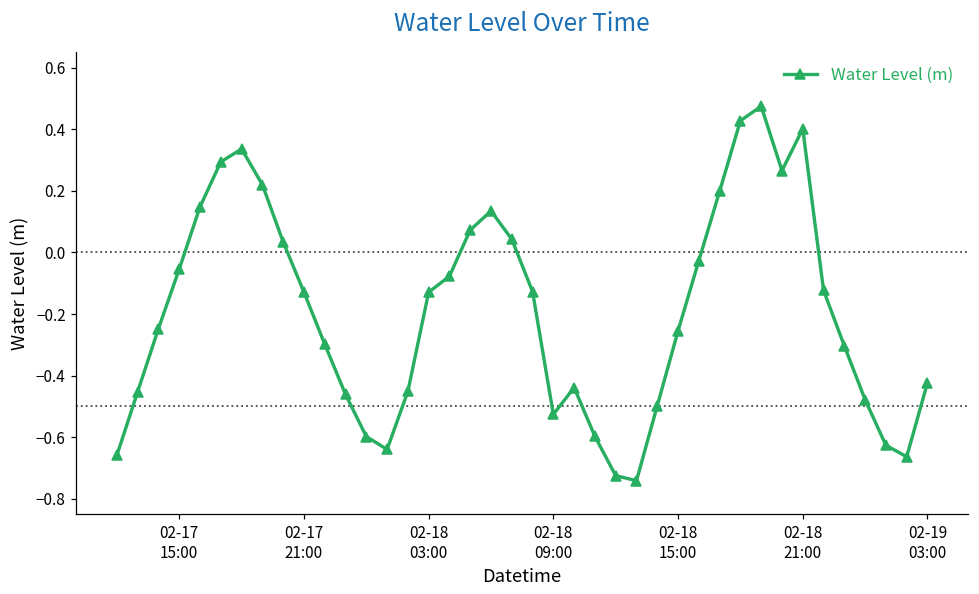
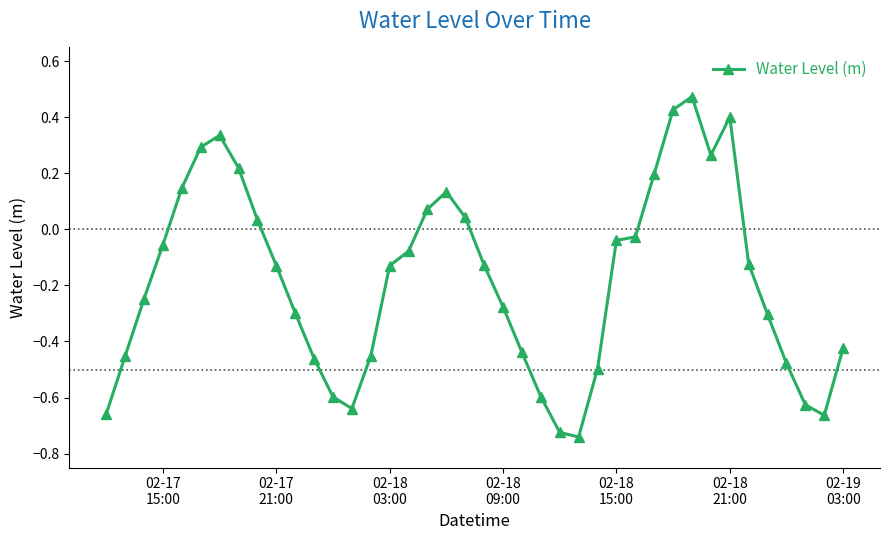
02-18 09:00: -0.53 -> -0.28
02-18 15:00: -0.25 -> -0.04
